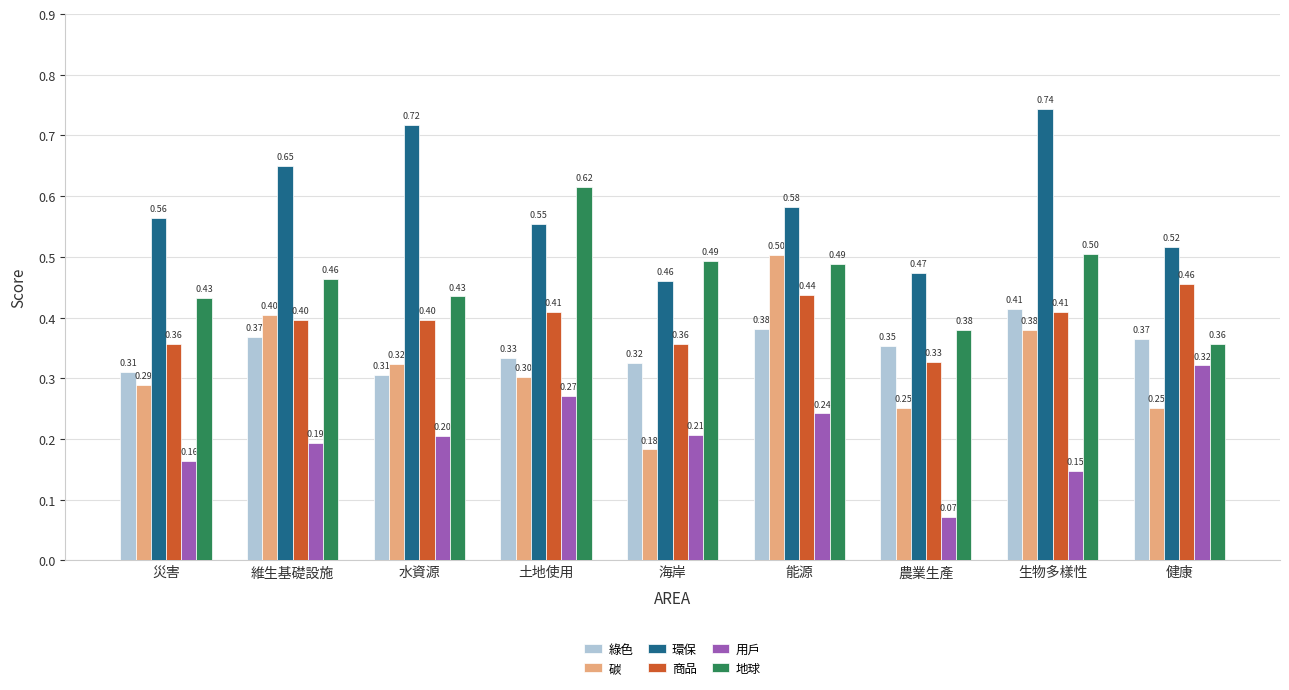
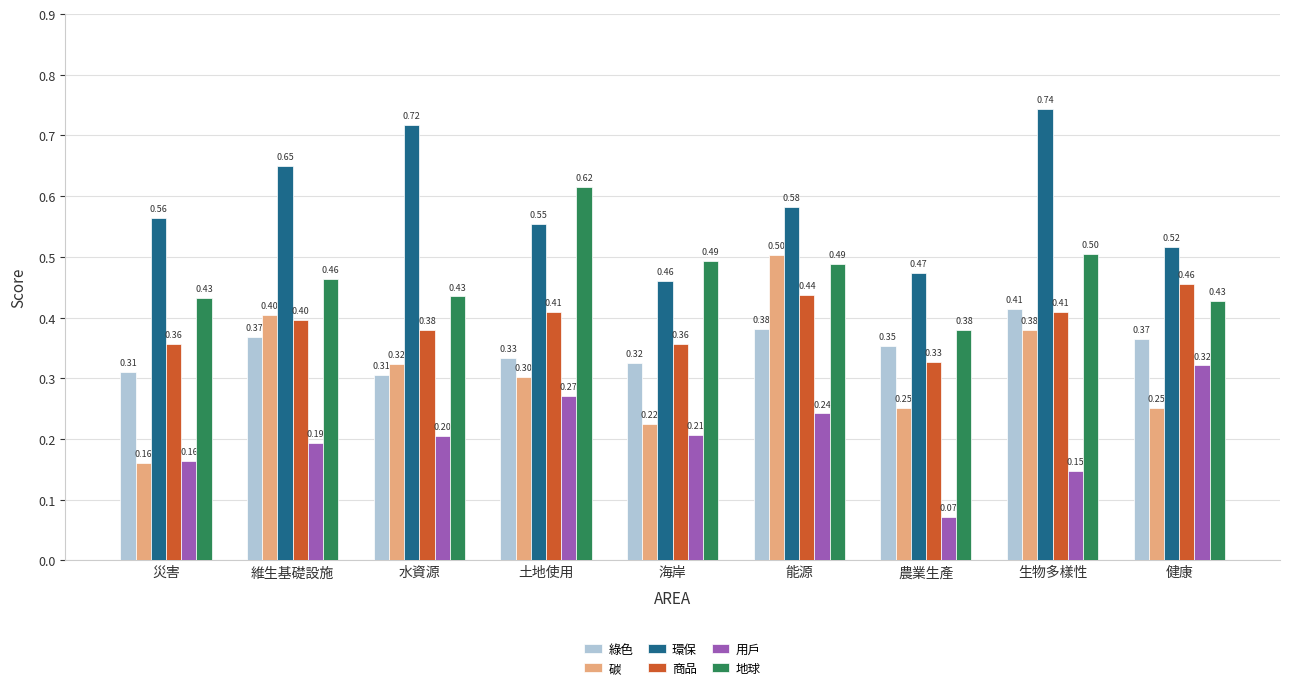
碳, 災害: 0.29 -> 0.16
商品, 水資源: 0.40 -> 0.38
碳, 海岸: 0.18 -> 0.22
地球, 健康: 0.36 -> 0.43
